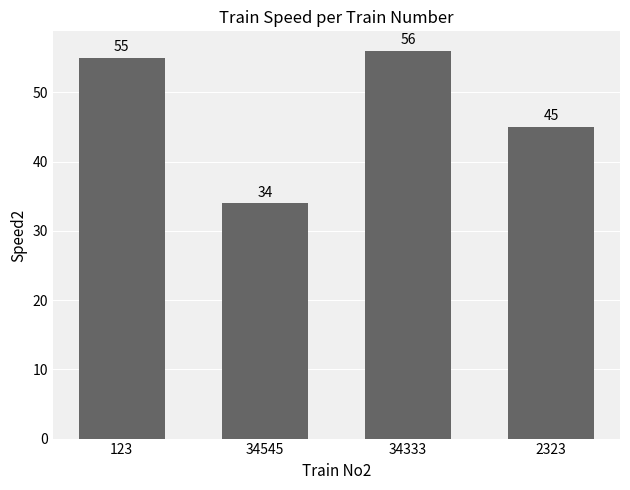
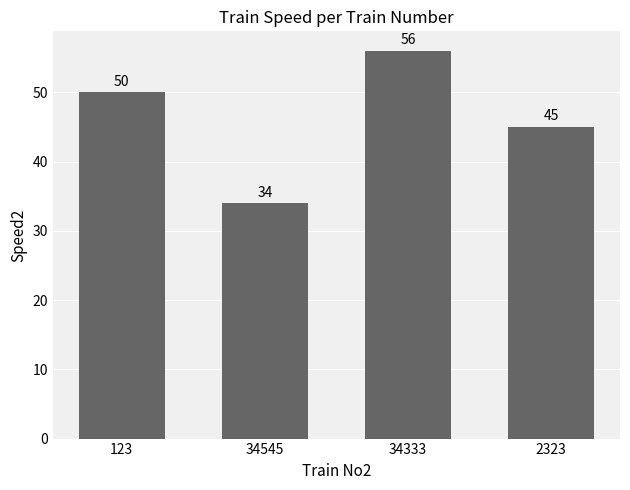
123: 55 -> 50
